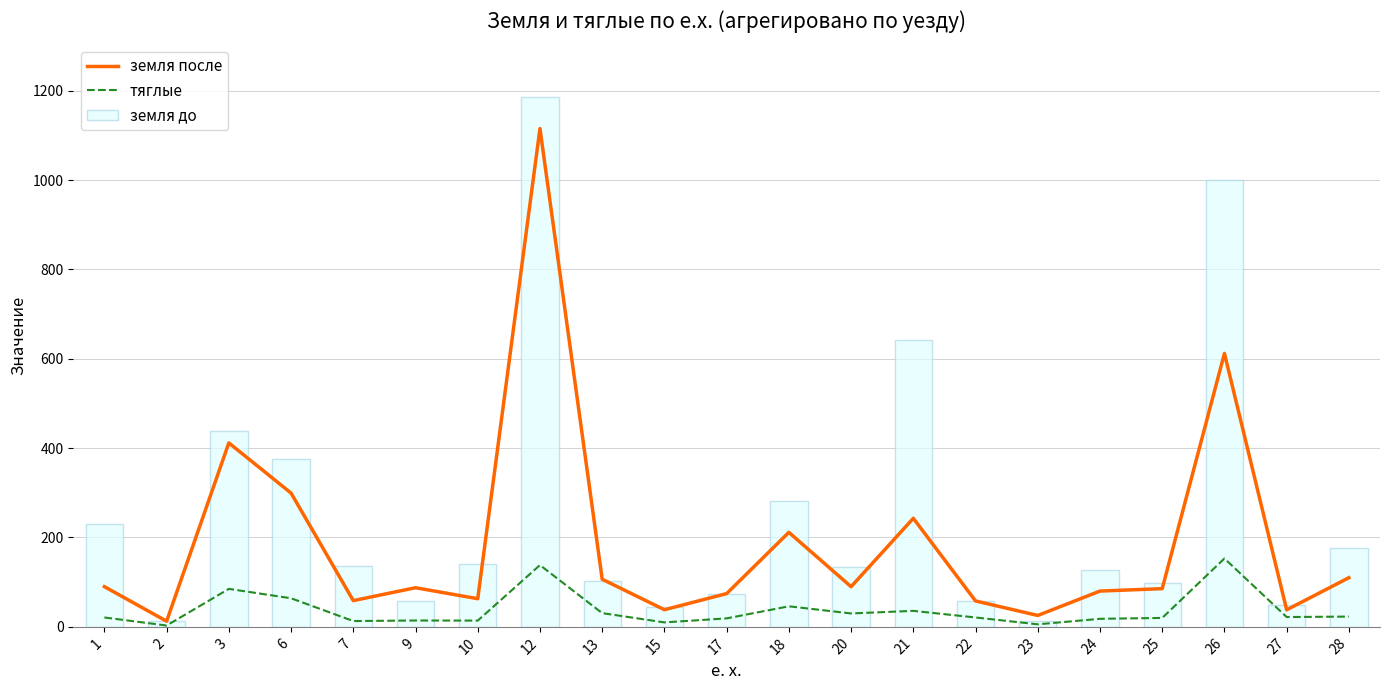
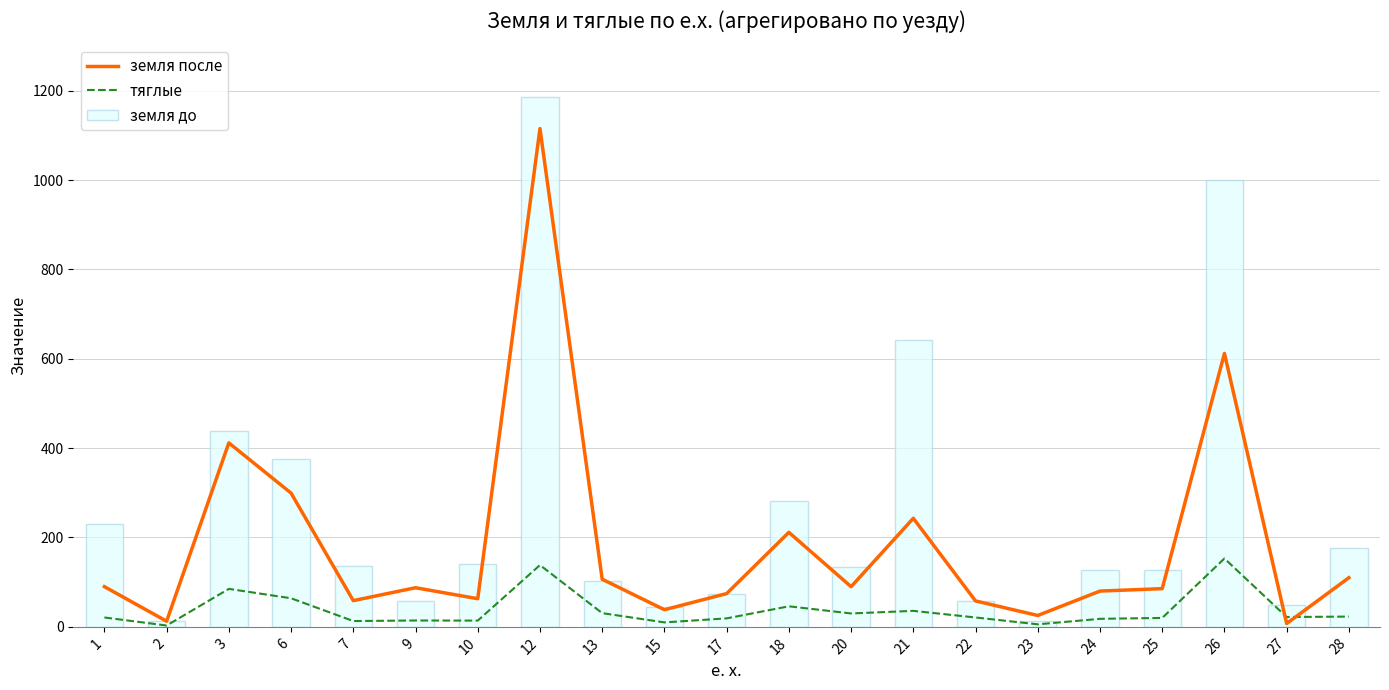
земля до, 25: 100 -> 130
земля после, 27: 40 -> 10
